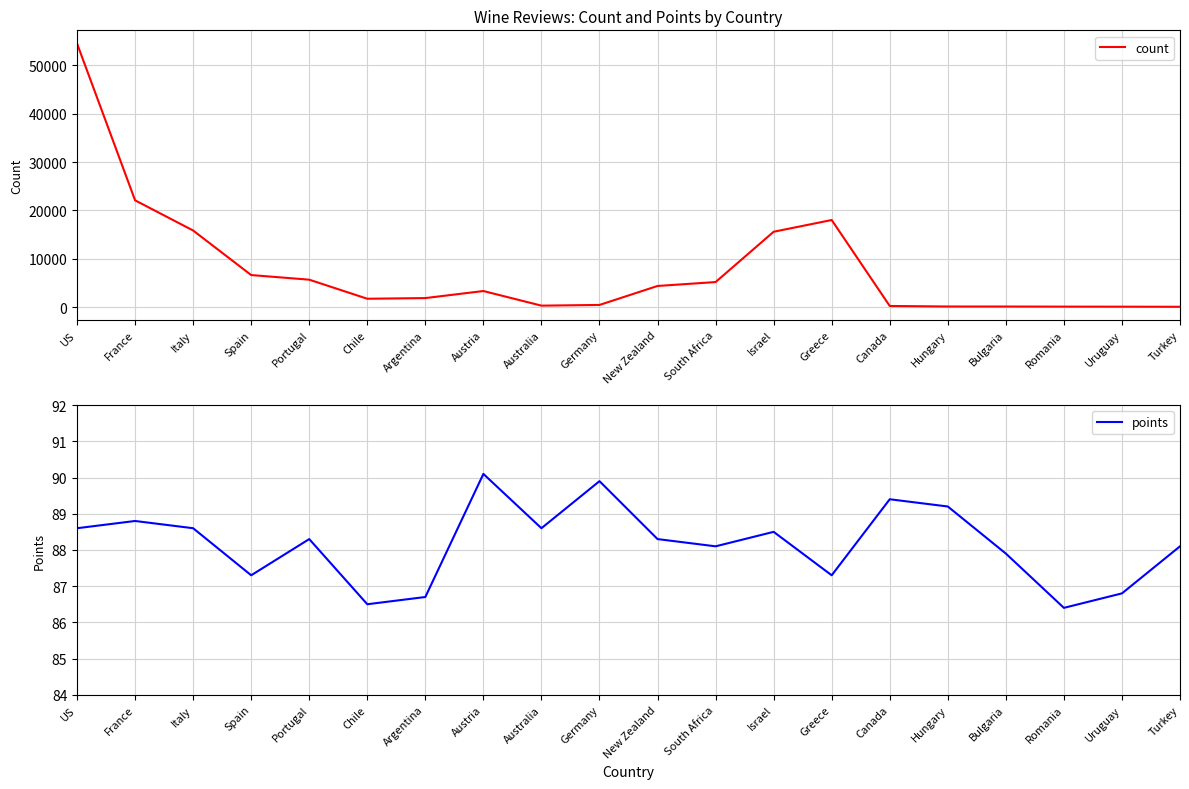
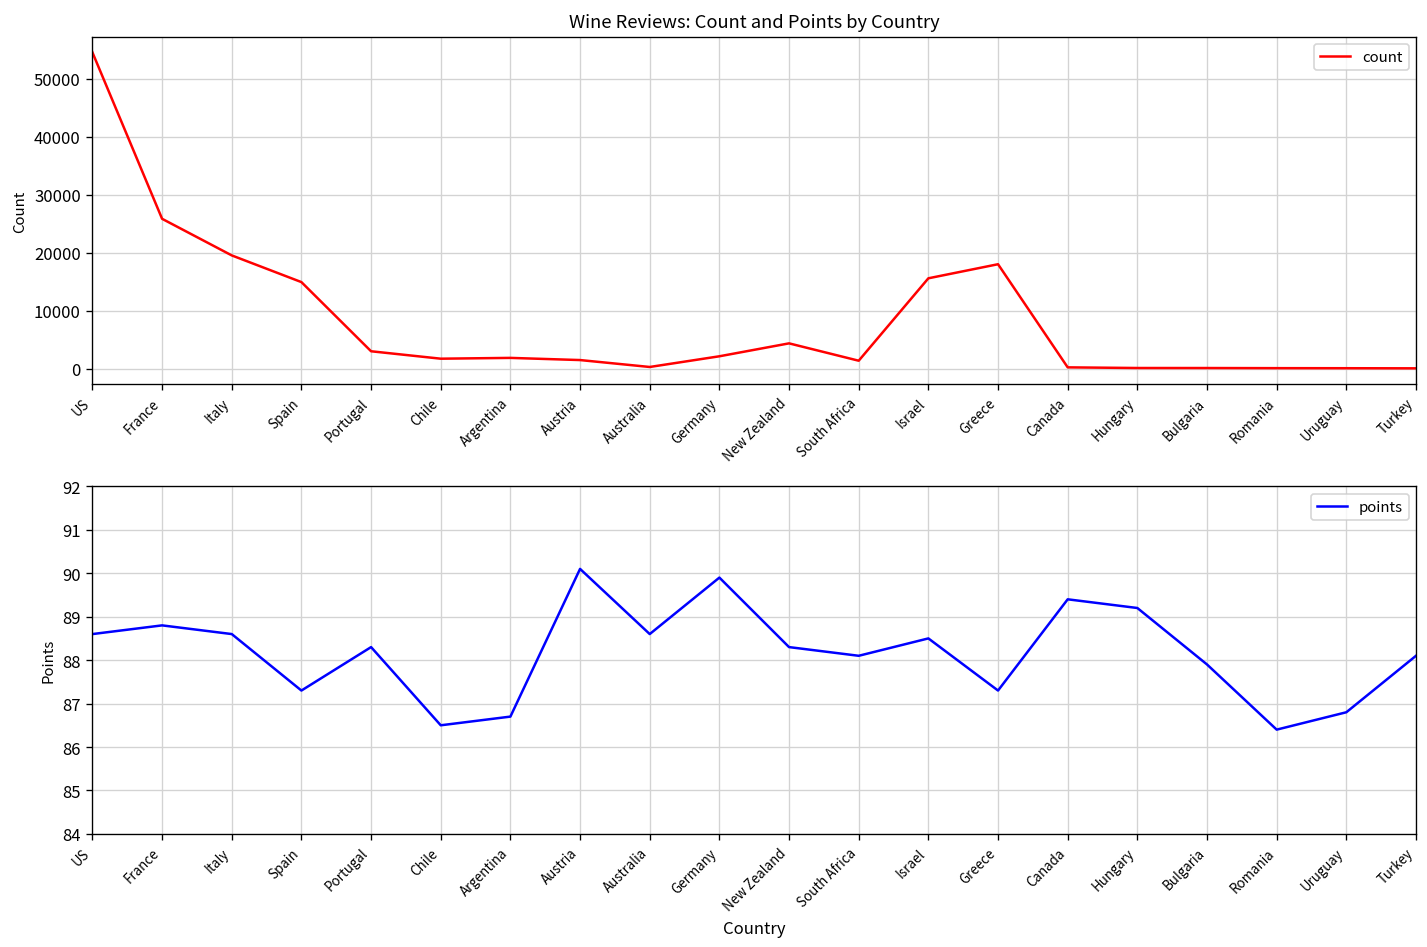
Wine Reviews: Count and Points by Country, France: 22000 -> 26000
Wine Reviews: Count and Points by Country, Italy: 16000 -> 20000
Wine Reviews: Count and Points by Country, Spain: 7000 -> 15000
Wine Reviews: Count and Points by Country, Portugal: 6000 -> 3000
Wine Reviews: Count and Points by Country, Austria: 3000 -> 2000
Wine Reviews: Count and Points by Country, Germany: 0 -> 2000
Wine Reviews: Count and Points by Country, South Africa: 5000 -> 1000
